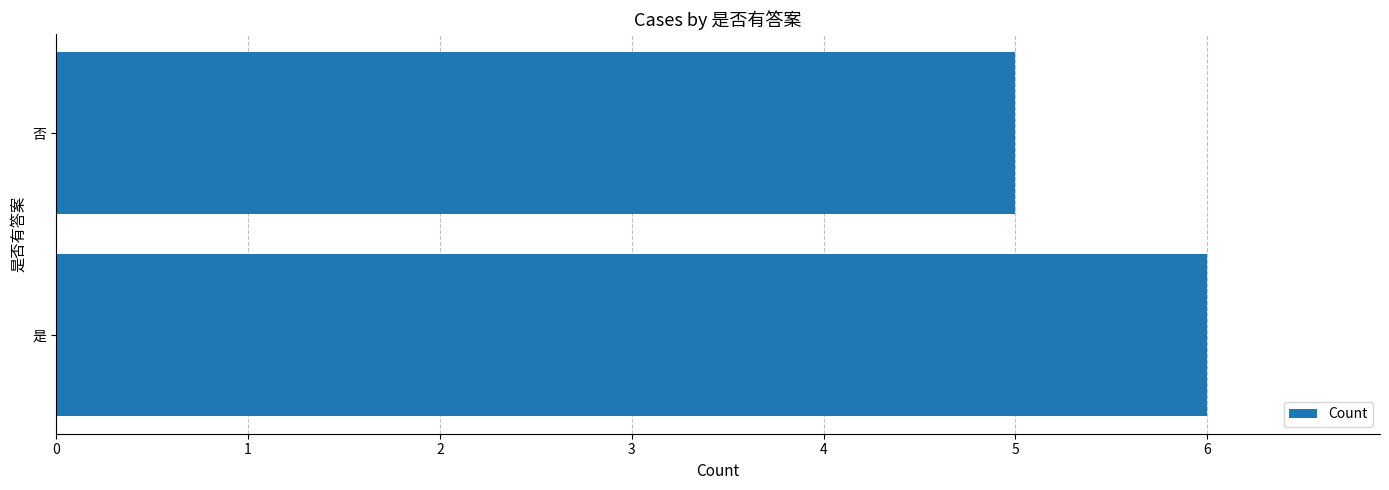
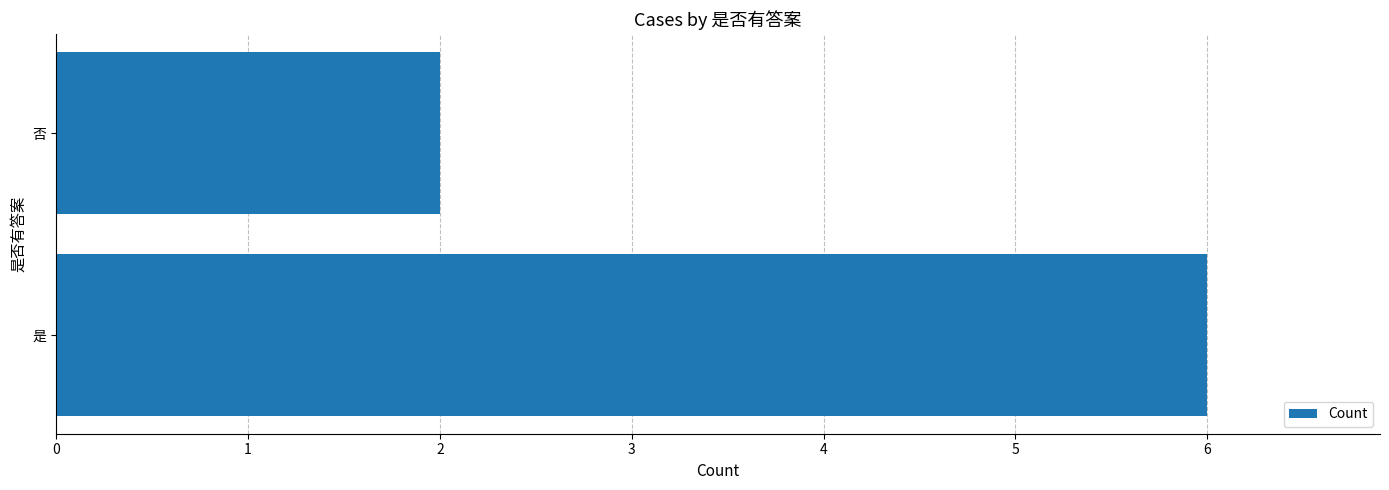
否: 5 -> 2
